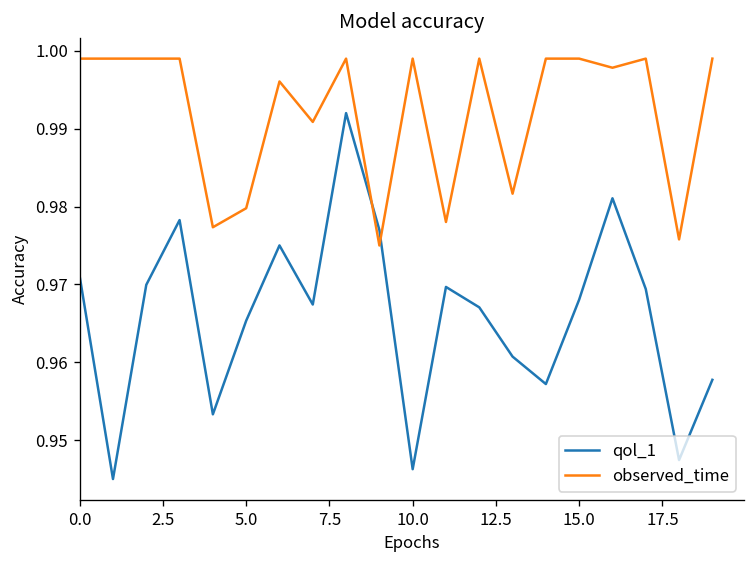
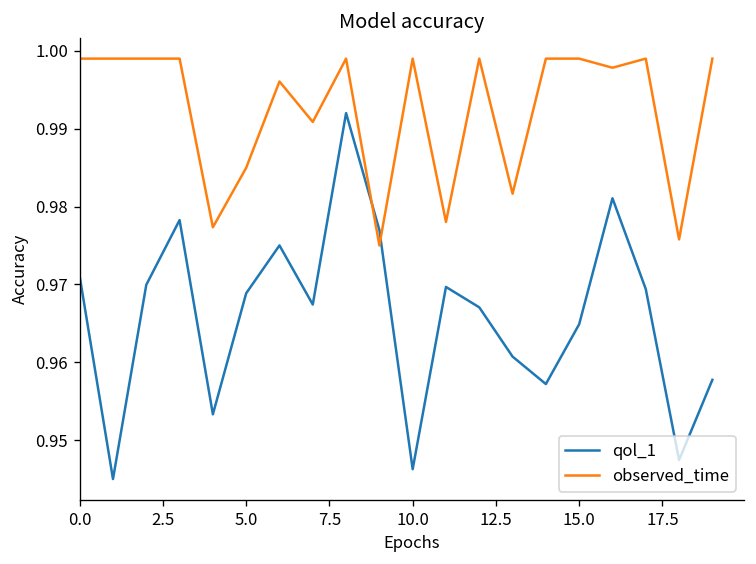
qol_1, 5.0: 0.965 -> 0.969
observed_time, 5.0: 0.980 -> 0.985
qol_1, 15.0: 0.968 -> 0.965
